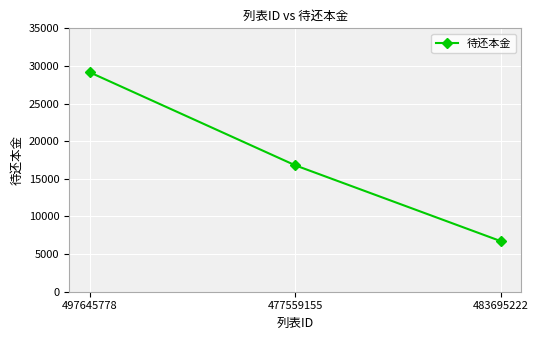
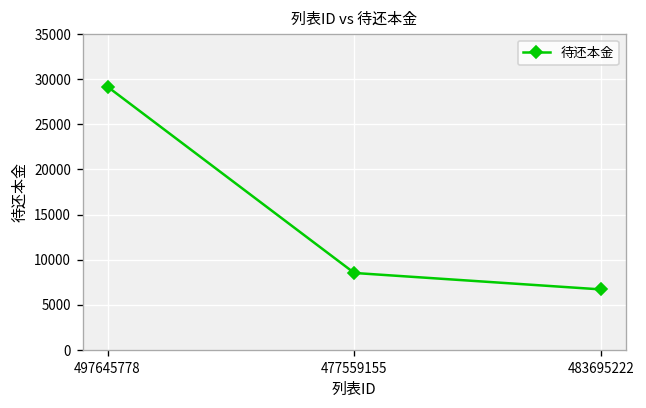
477559155: 17000 -> 9000
